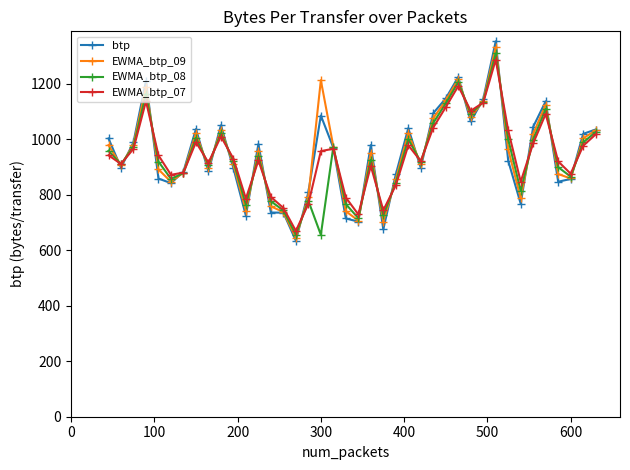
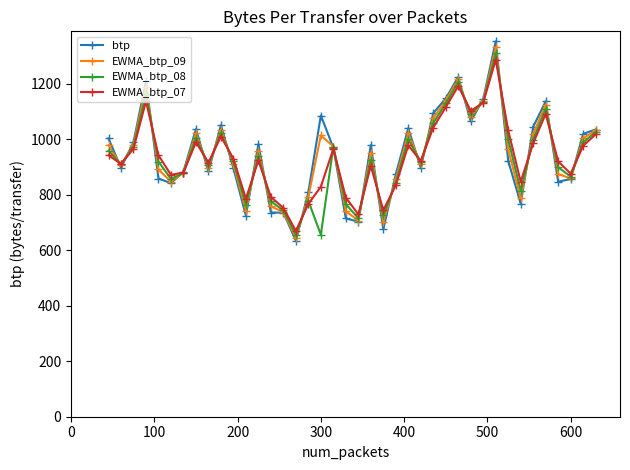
EWMA_btp_09, 300: 1210 -> 1010
EWMA_btp_07, 300: 960 -> 830
